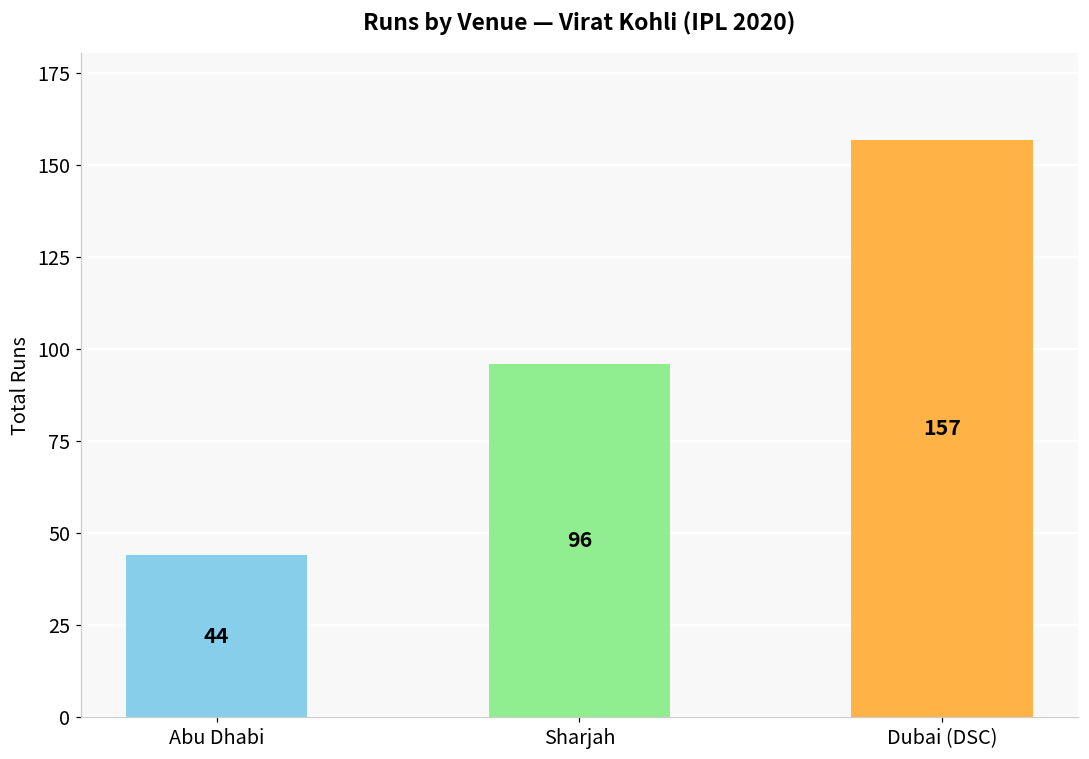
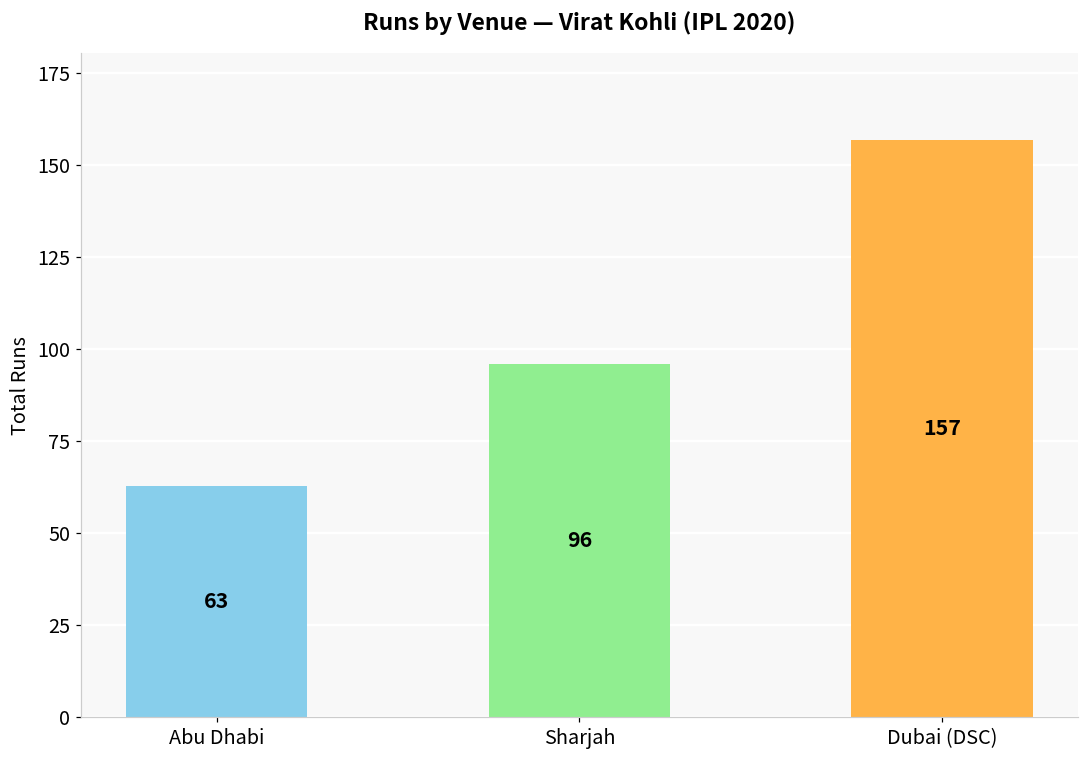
Abu Dhabi: 44 -> 63
